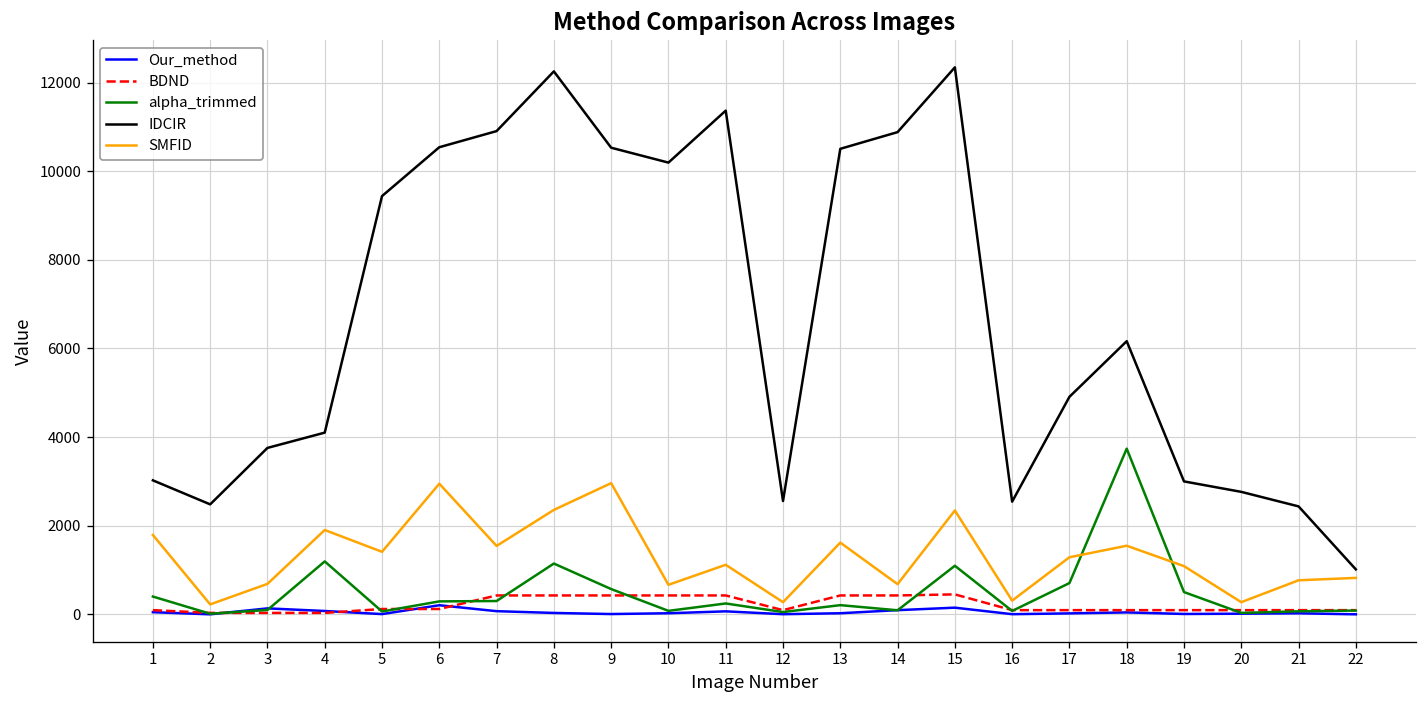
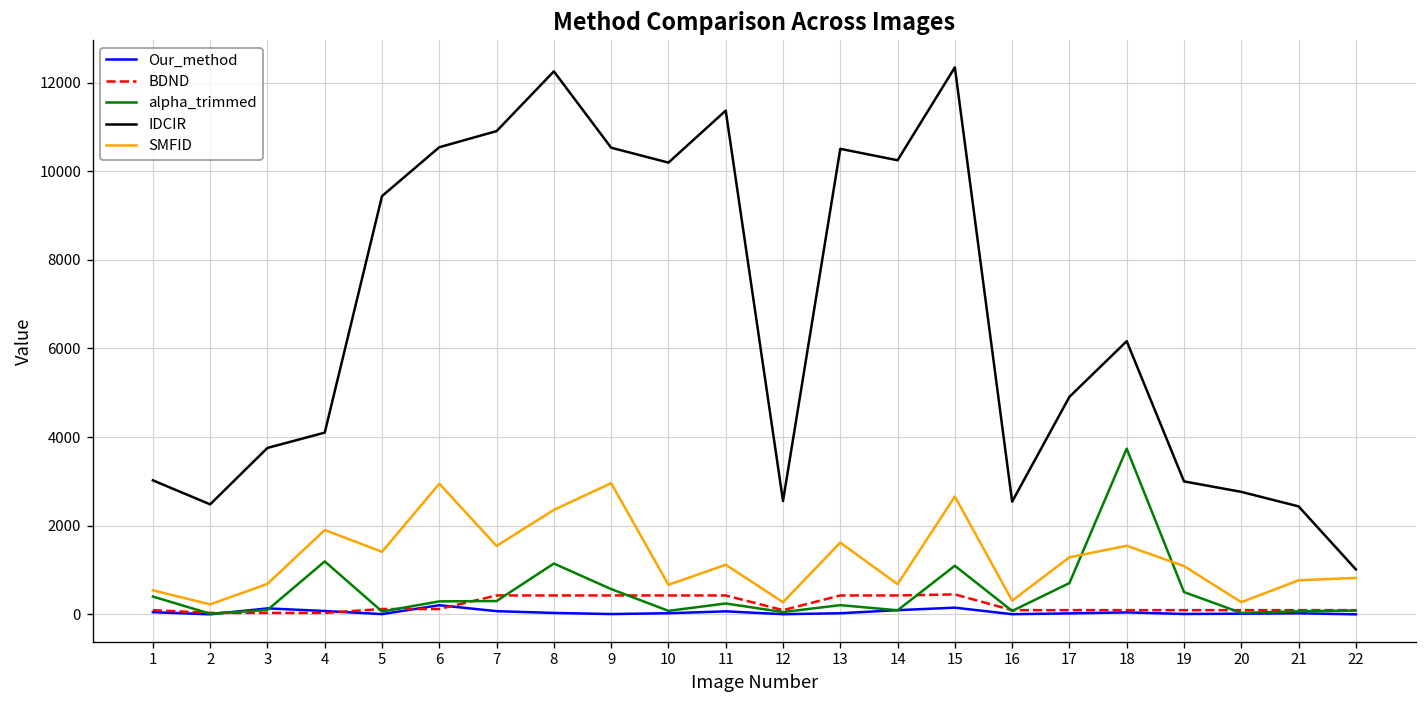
SMFID, 1: 1800 -> 500
IDCIR, 14: 10900 -> 10200
SMFID, 15: 2300 -> 2700
